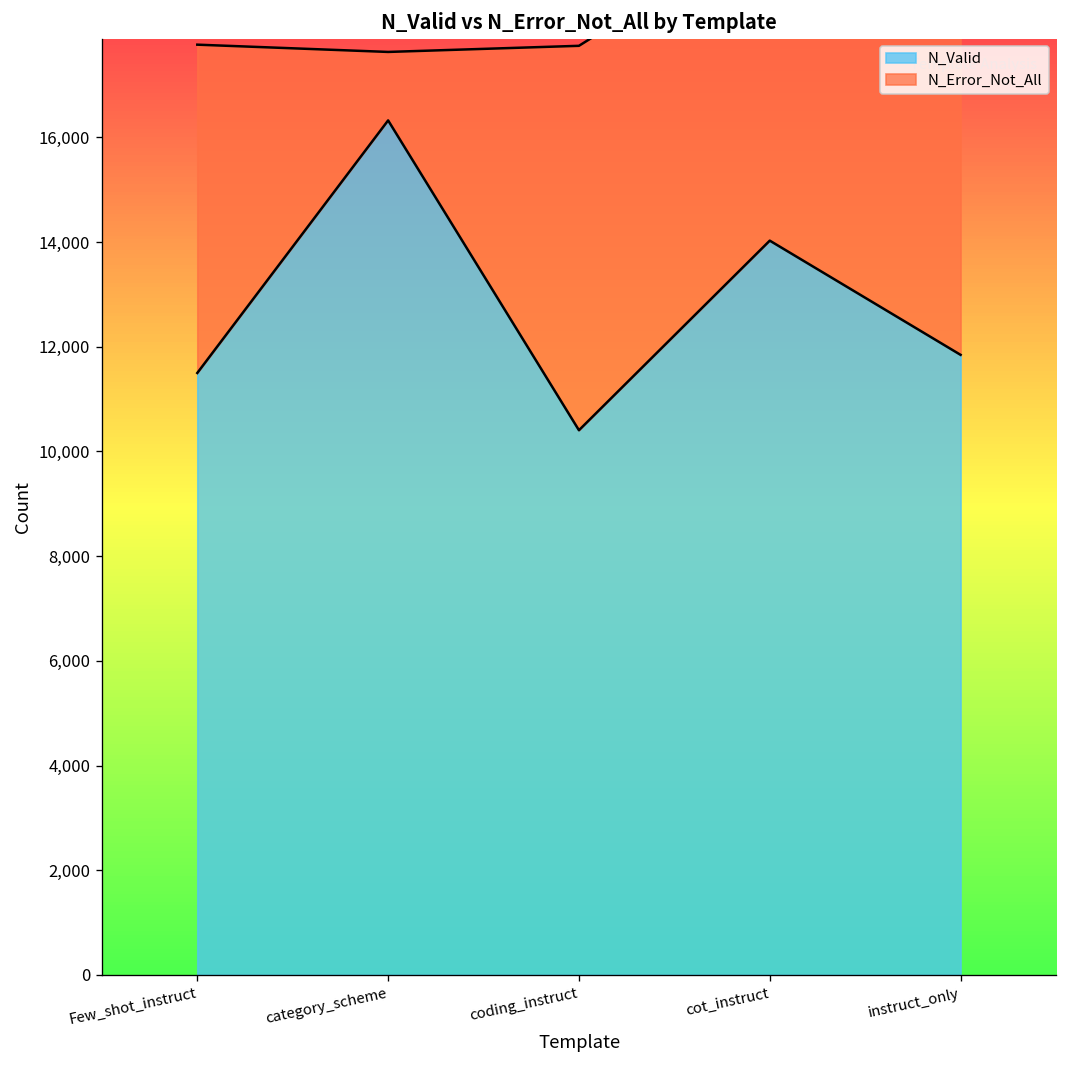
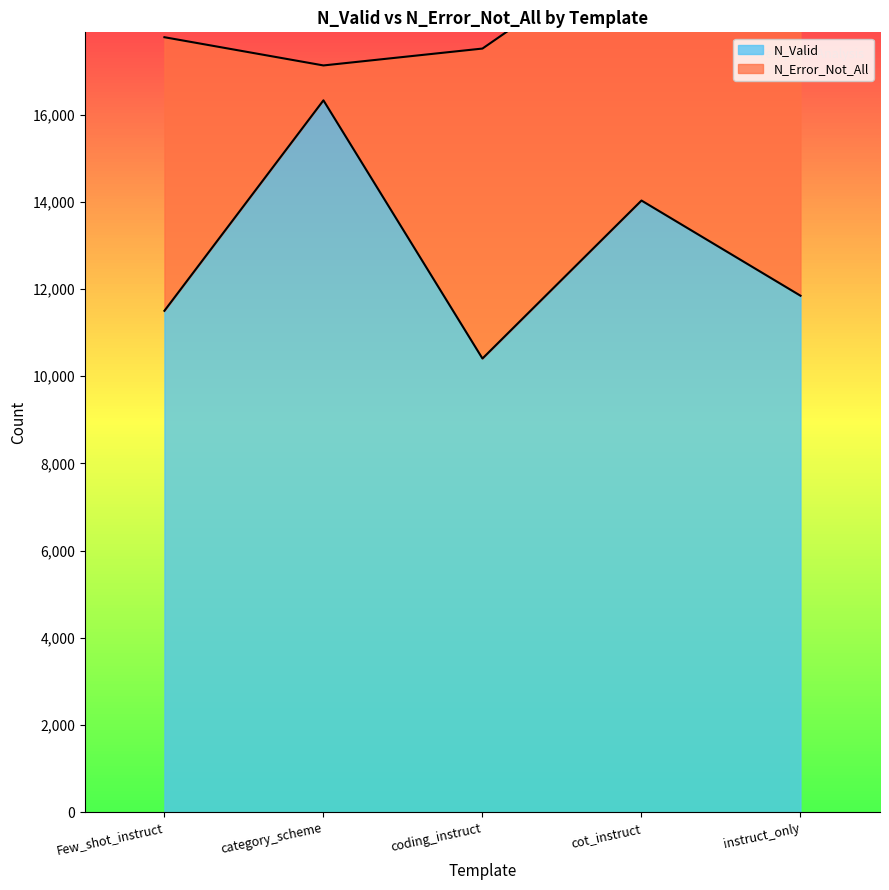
N_Error_Not_All, category_scheme: 1,300 -> 800
N_Error_Not_All, coding_instruct: 7,300 -> 7,100
